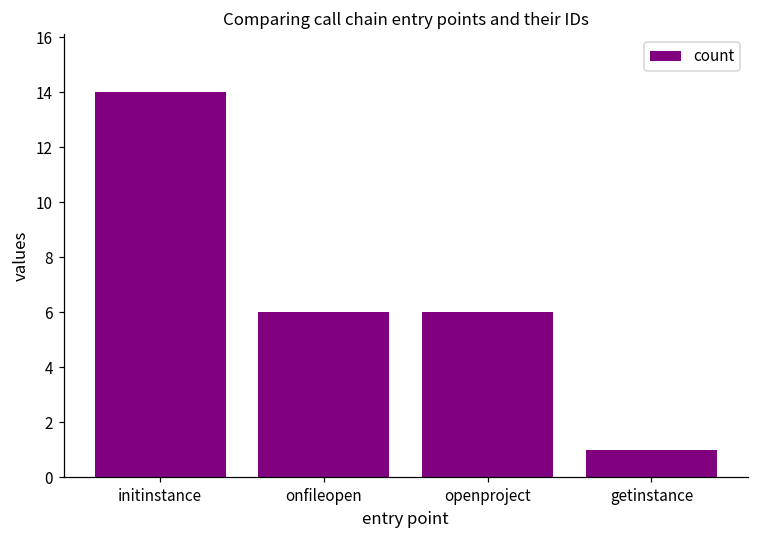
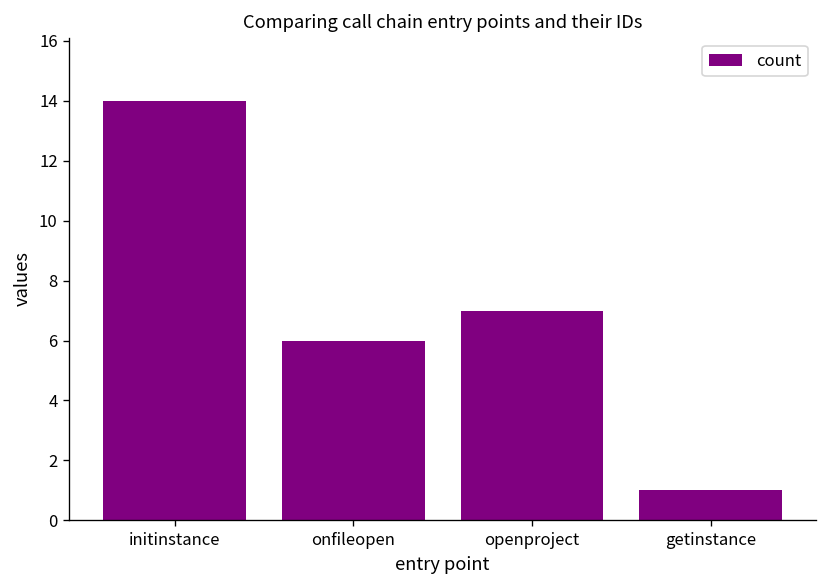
openproject: 6 -> 7
